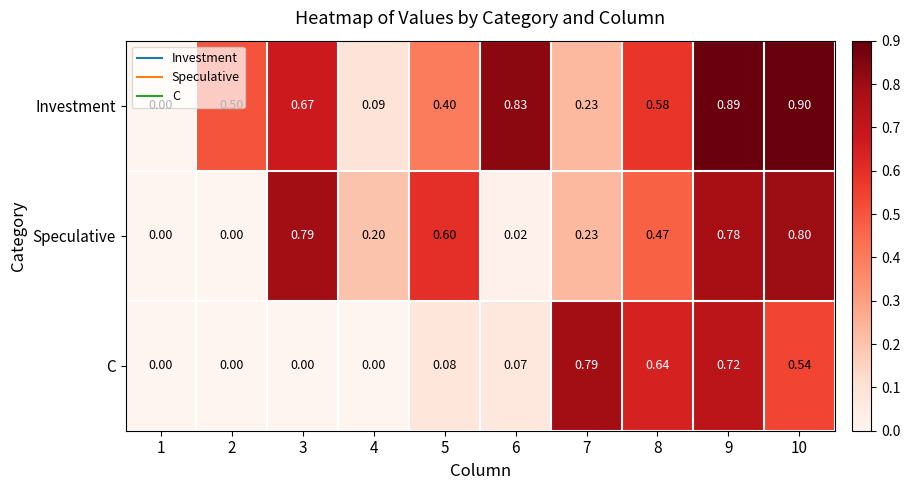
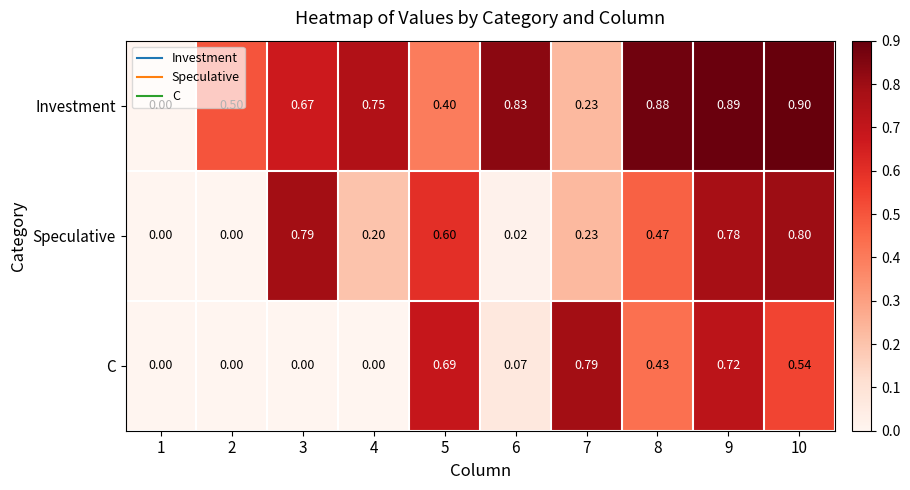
Investment, 4: 0.09 -> 0.75
Investment, 8: 0.58 -> 0.88
C, 5: 0.08 -> 0.69
C, 8: 0.64 -> 0.43
